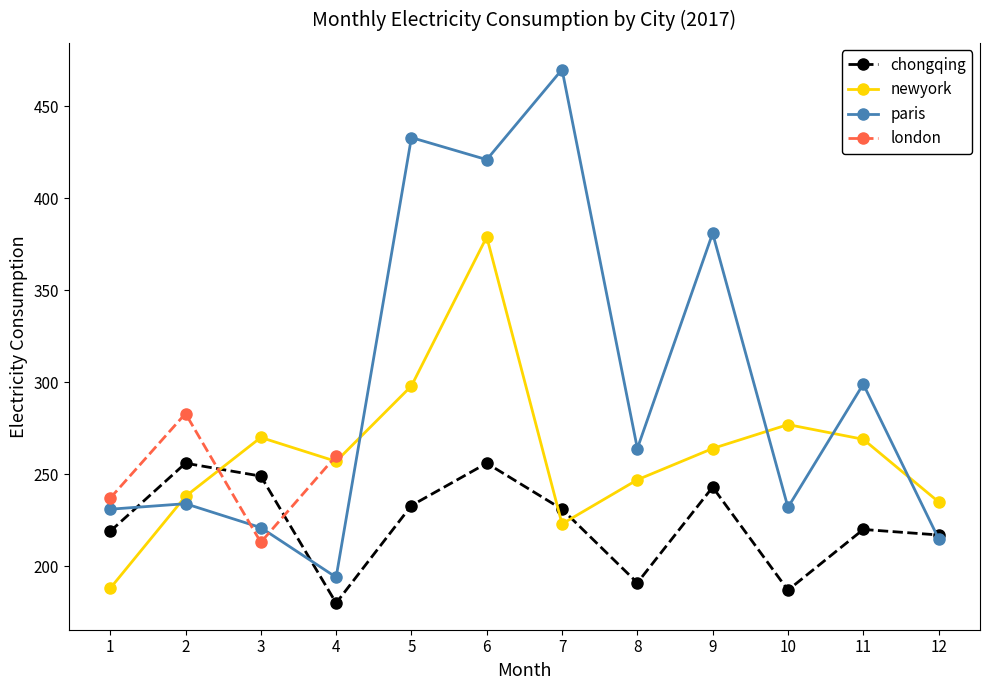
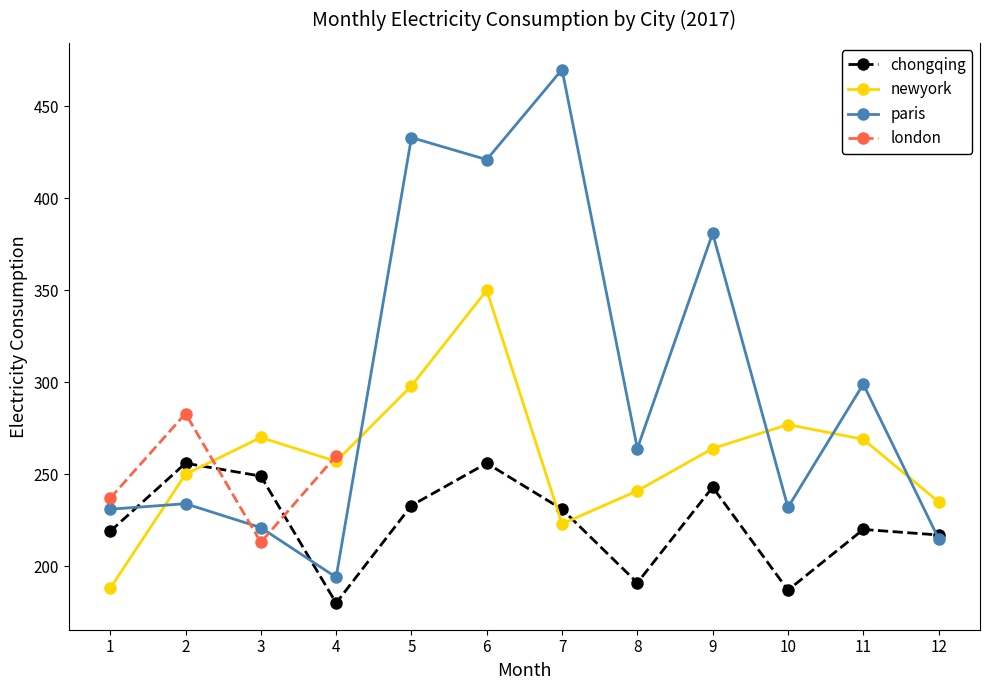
newyork, 2: 238 -> 250
newyork, 6: 379 -> 350
newyork, 8: 247 -> 241
